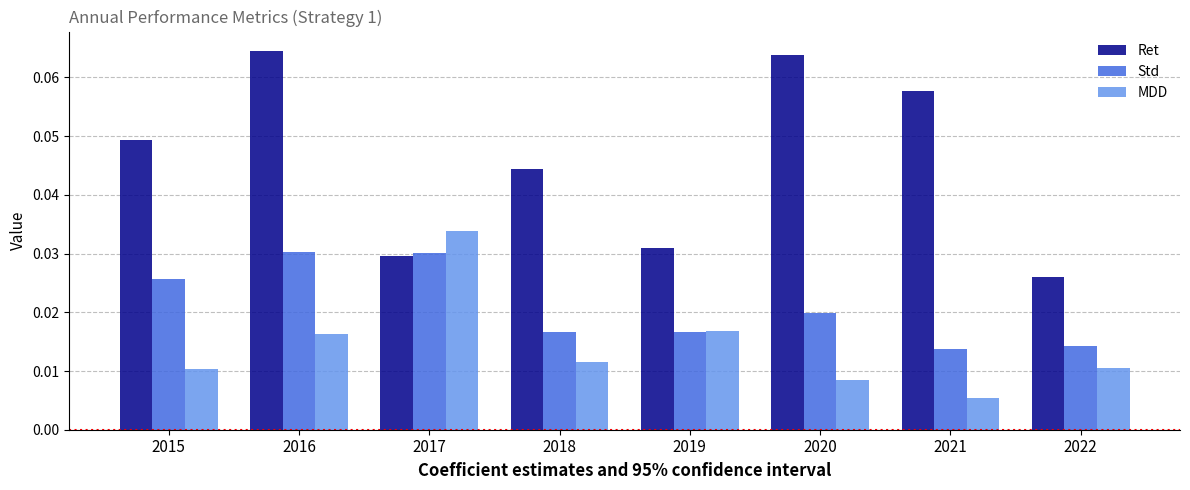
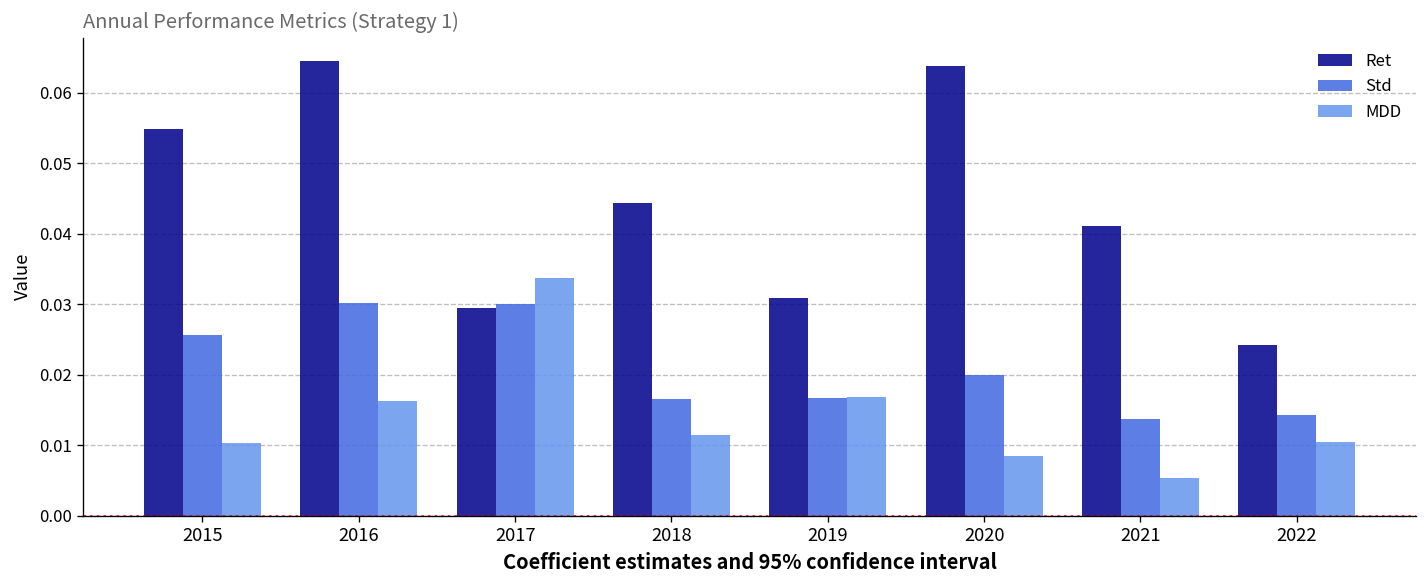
Ret, 2015: 0.049 -> 0.055
Ret, 2021: 0.058 -> 0.041
Ret, 2022: 0.026 -> 0.024
